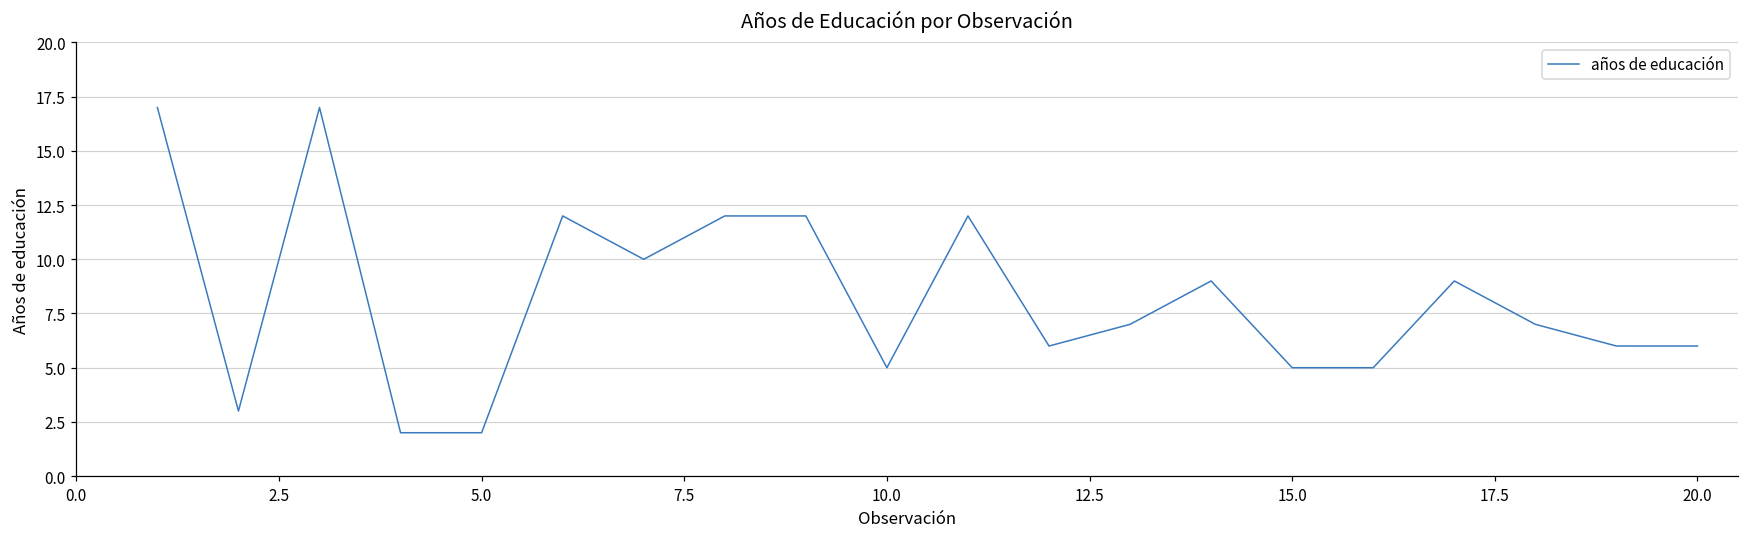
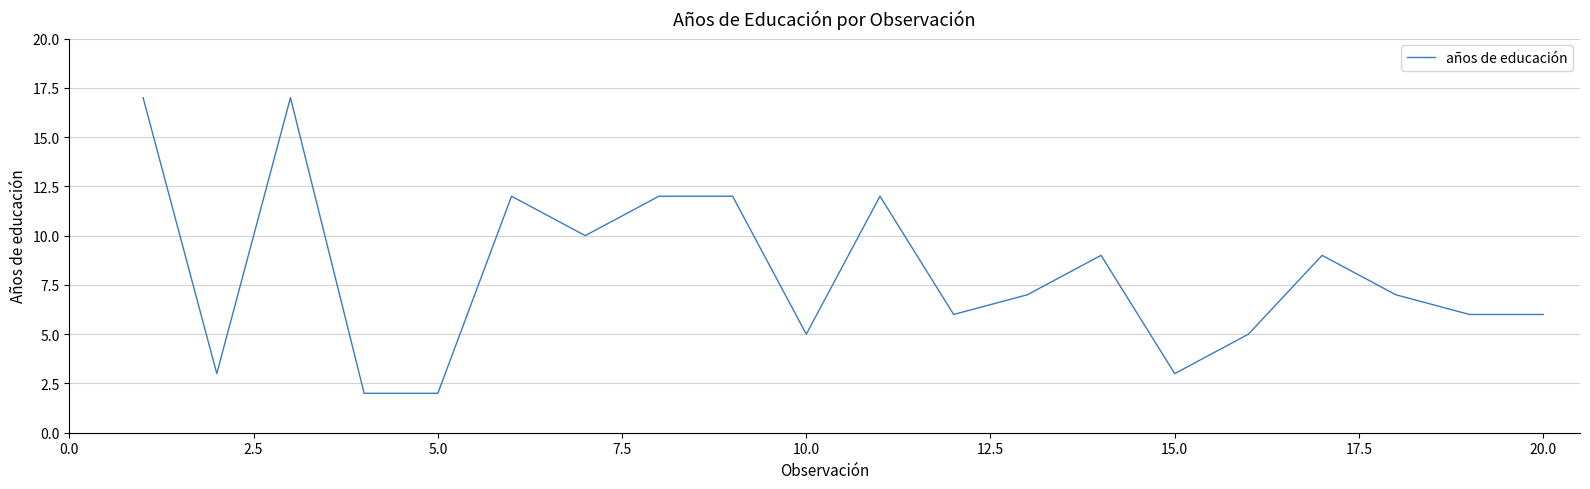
15.0: 5 -> 3
